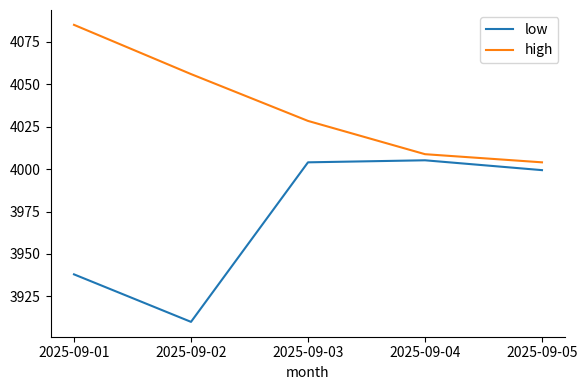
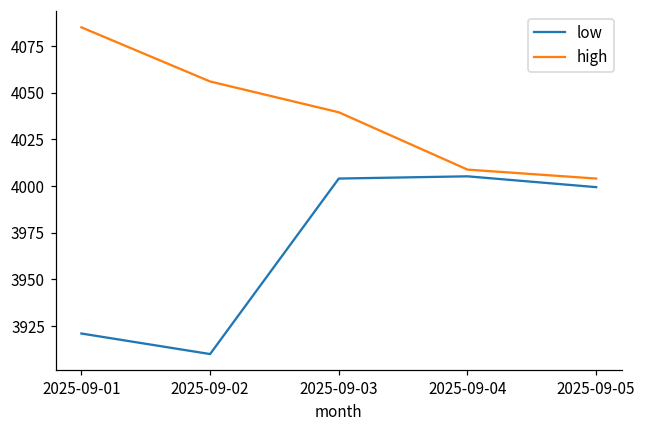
low, 2025-09-01: 3938 -> 3921
high, 2025-09-03: 4028 -> 4040
